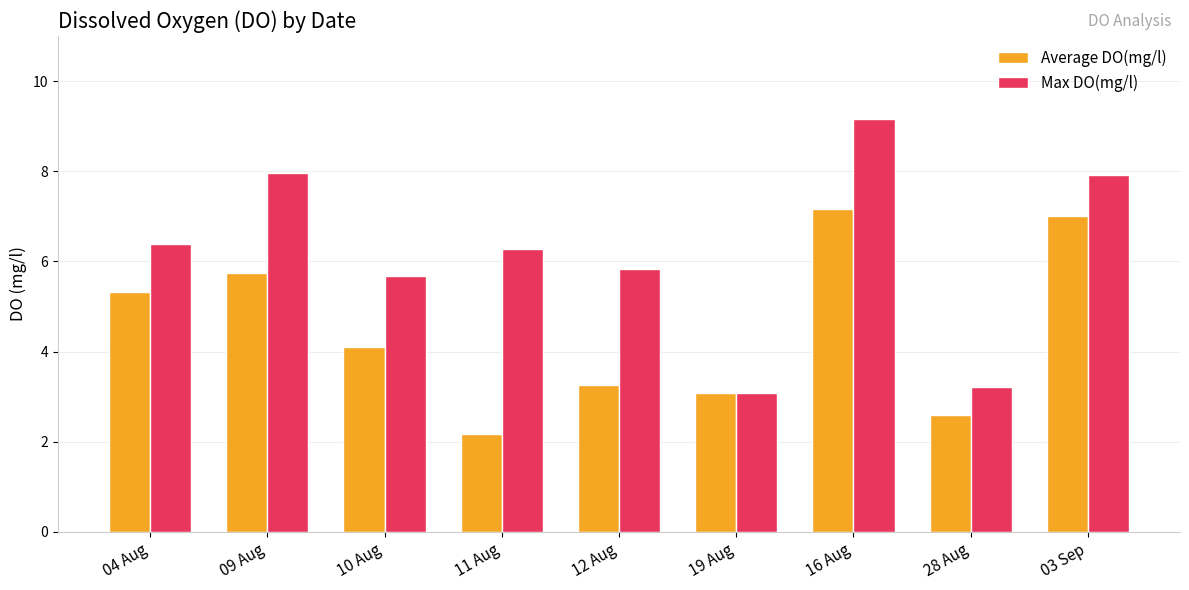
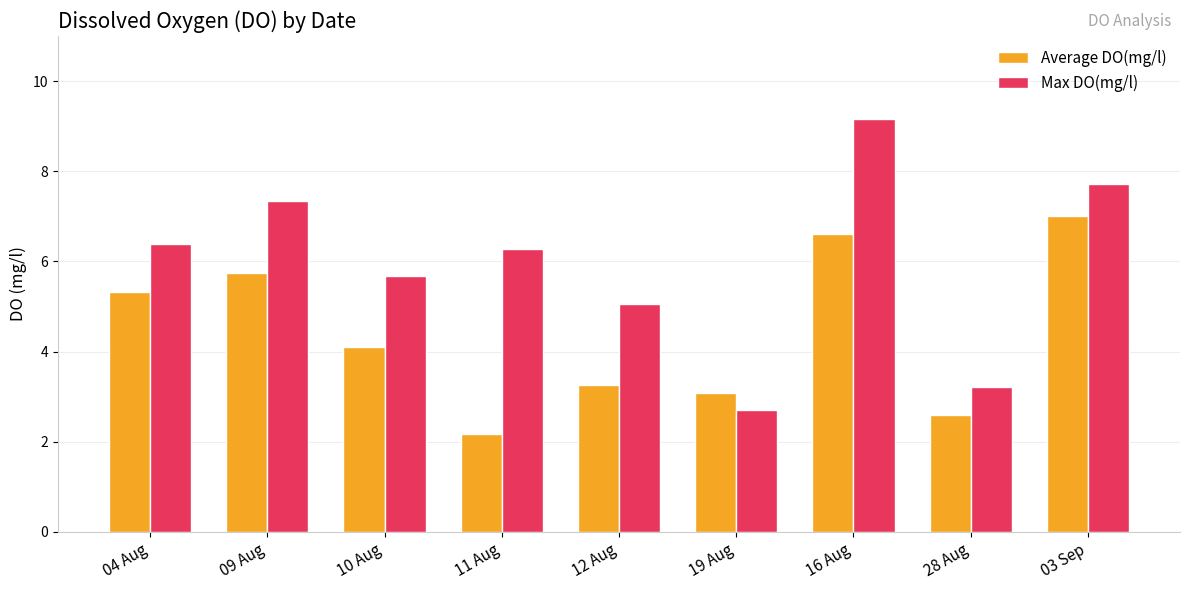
Max DO(mg/l), 09 Aug: 8.0 -> 7.3
Max DO(mg/l), 12 Aug: 5.8 -> 5.1
Max DO(mg/l), 19 Aug: 3.1 -> 2.7
Average DO(mg/l), 16 Aug: 7.2 -> 6.6
Max DO(mg/l), 03 Sep: 7.9 -> 7.7
